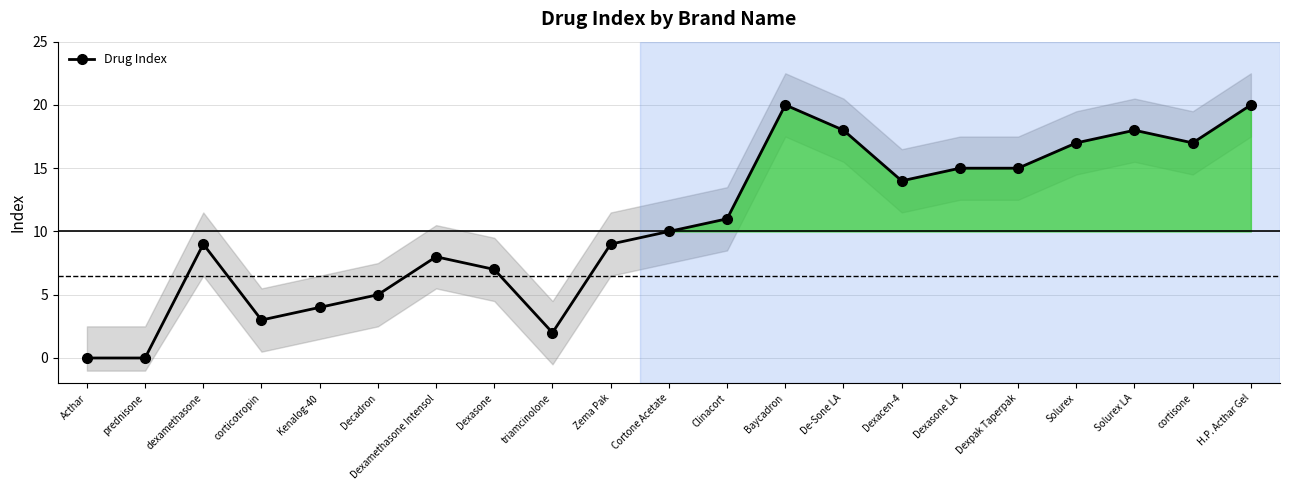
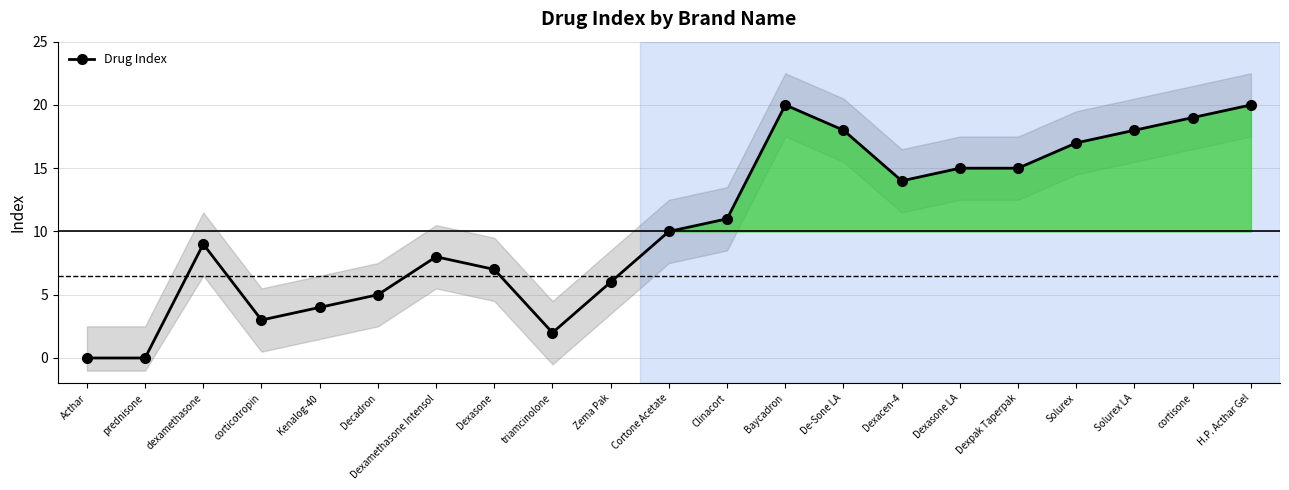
Drug Index, Zema Pak: 9 -> 6
Drug Index, cortisone: 17 -> 19
